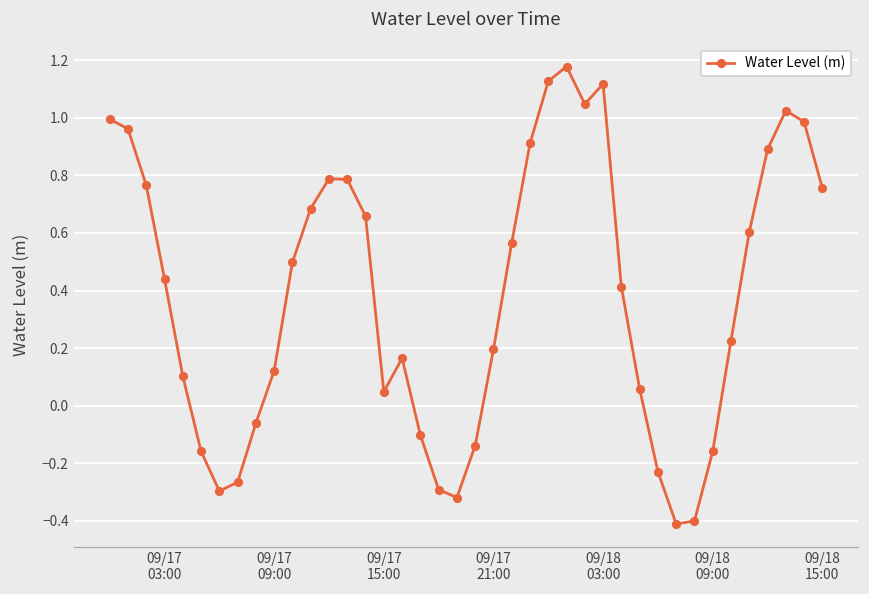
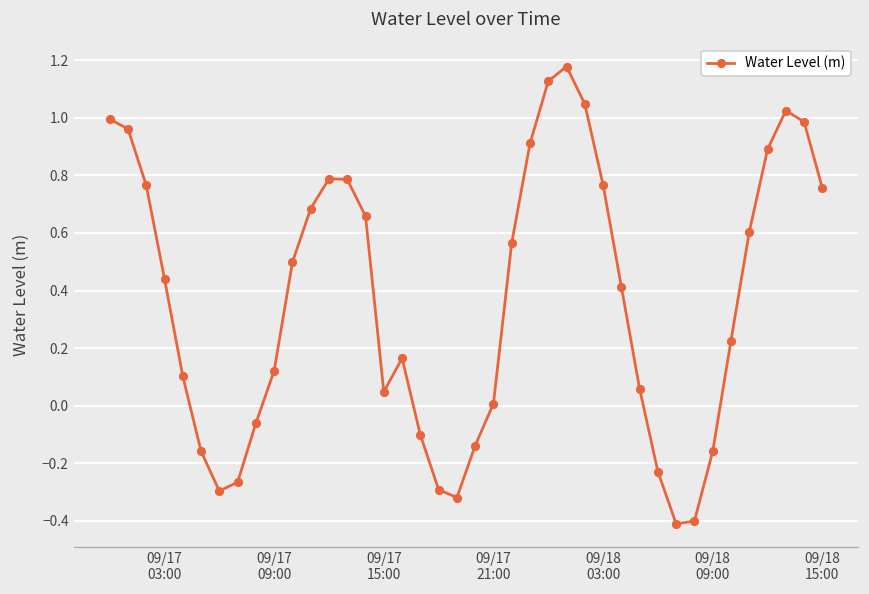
09/17 21:00: 0.20 -> 0.01
09/18 03:00: 1.12 -> 0.77
